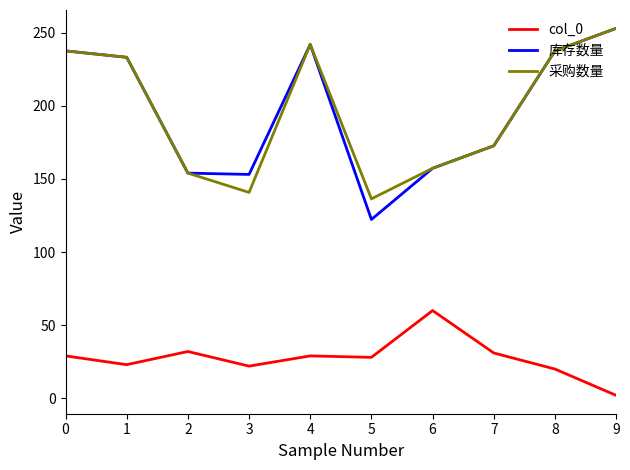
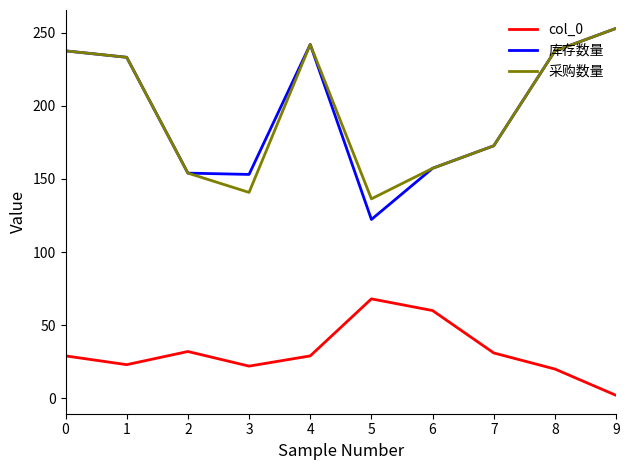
col_0, 5: 28 -> 68
